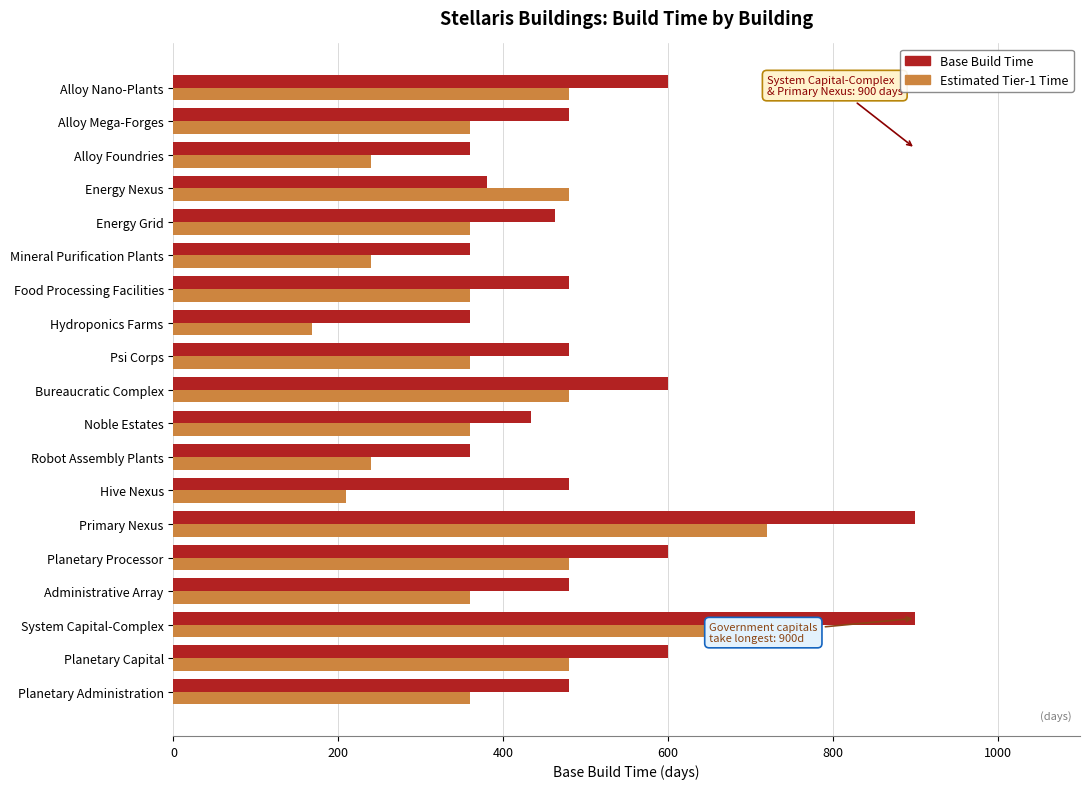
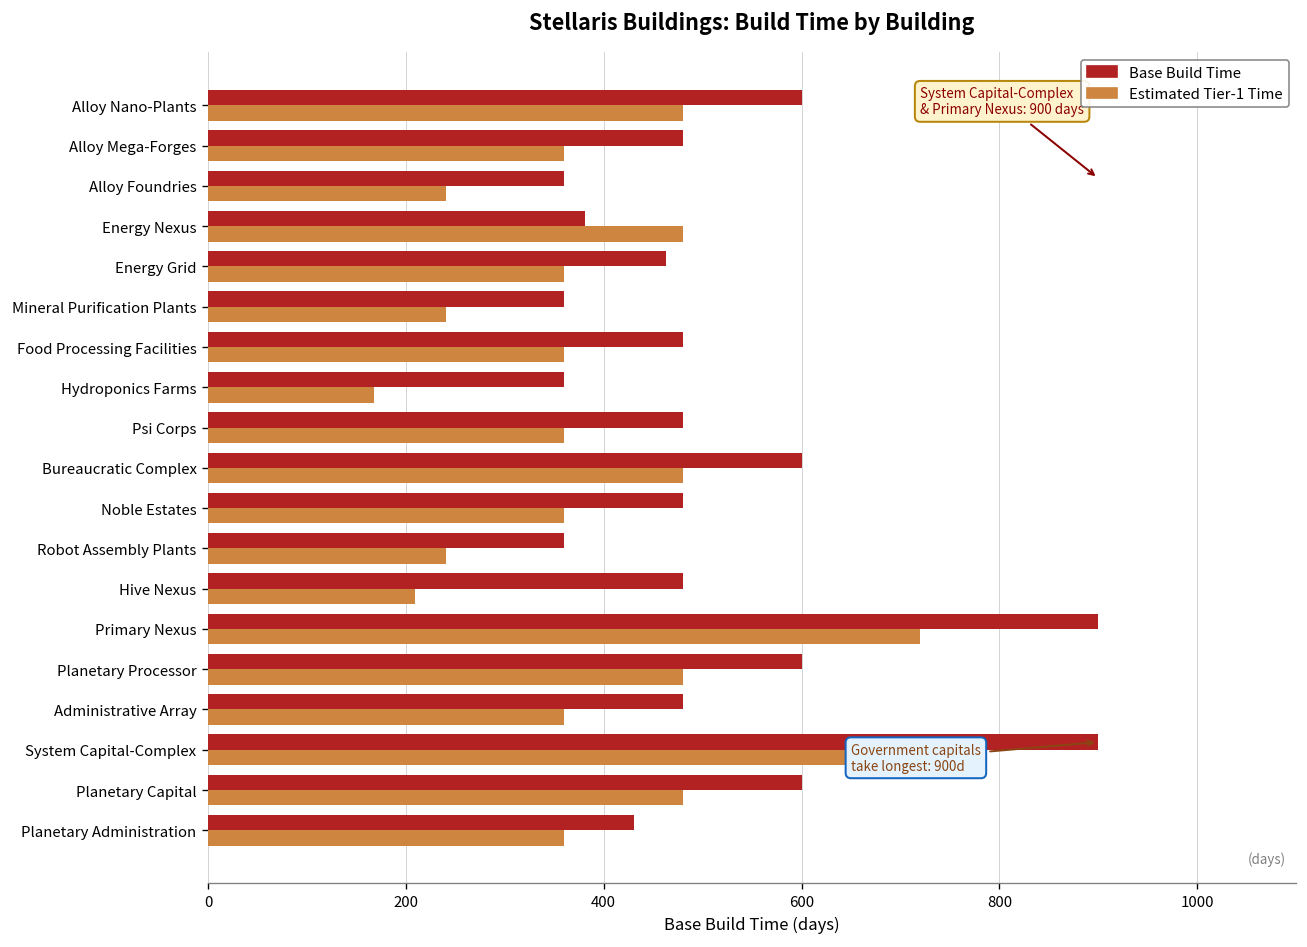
Base Build Time, Noble Estates: 430 -> 480
Base Build Time, Planetary Administration: 480 -> 430
